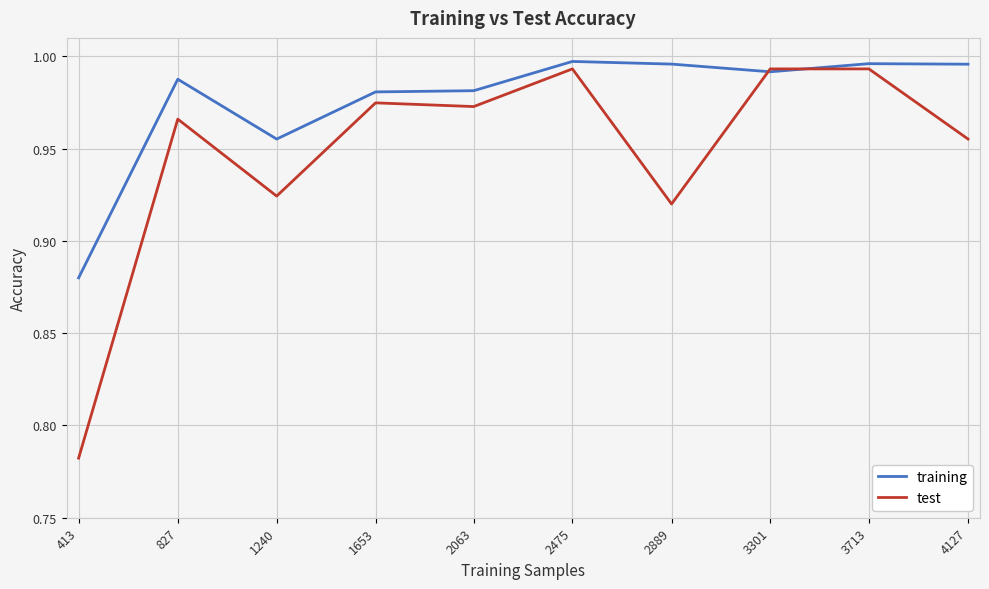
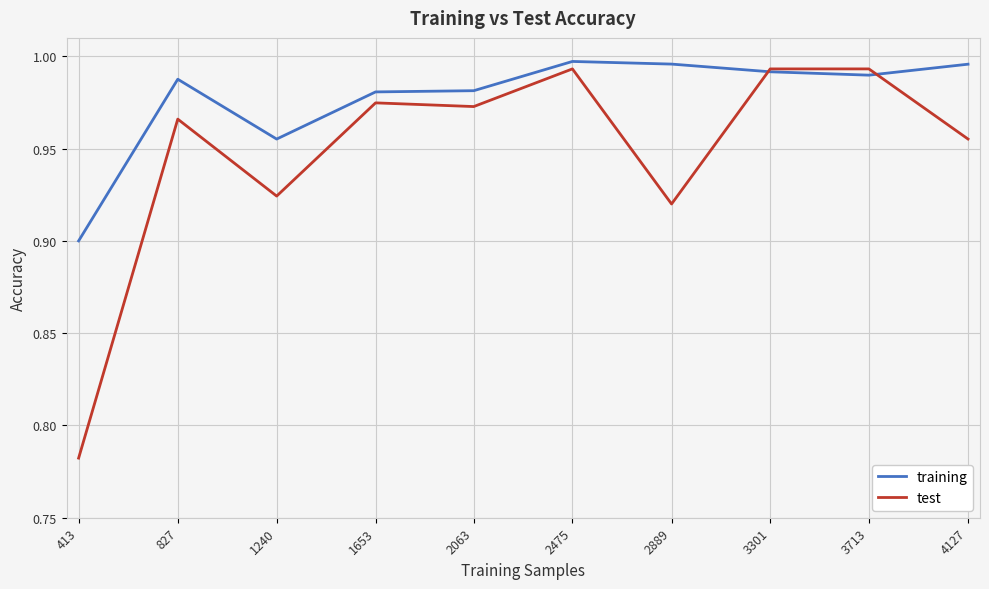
training, 413: 0.88 -> 0.90
training, 3713: 0.996 -> 0.990
